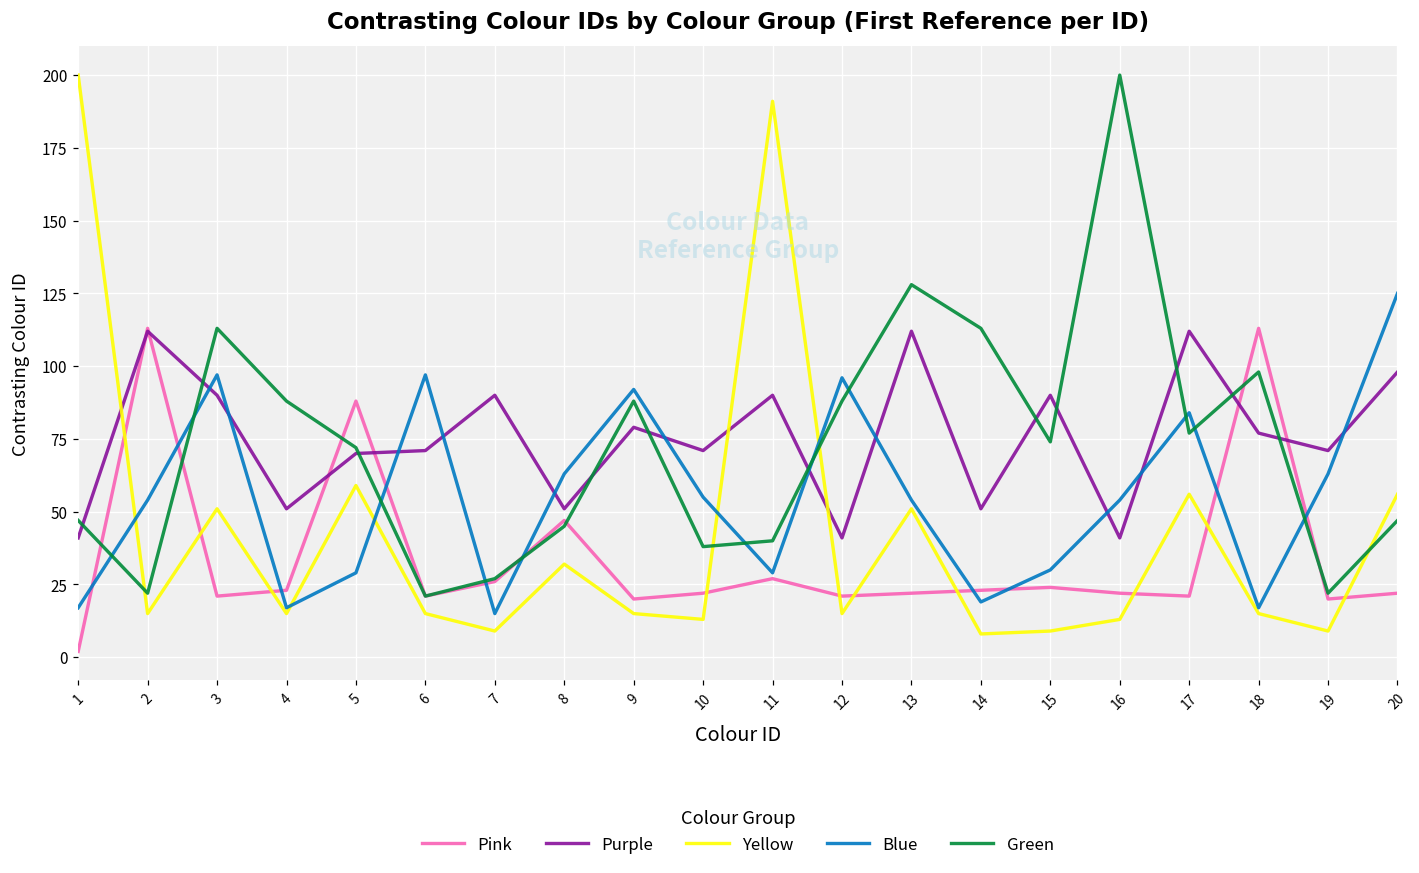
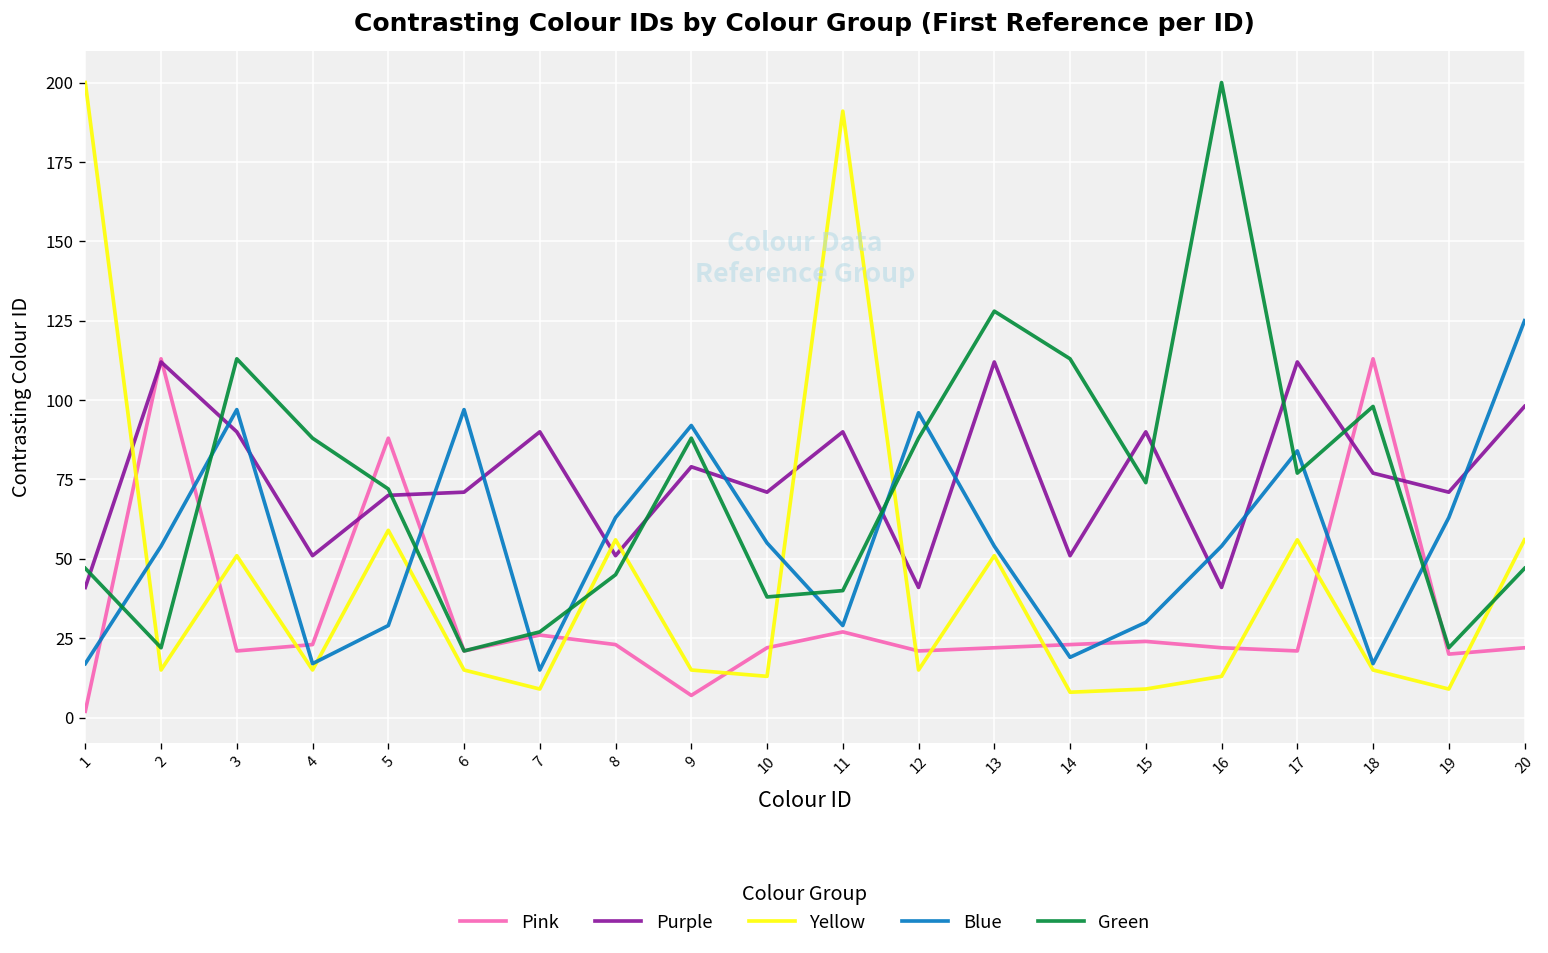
Pink, 8: 47 -> 23
Yellow, 8: 32 -> 56
Pink, 9: 20 -> 7
